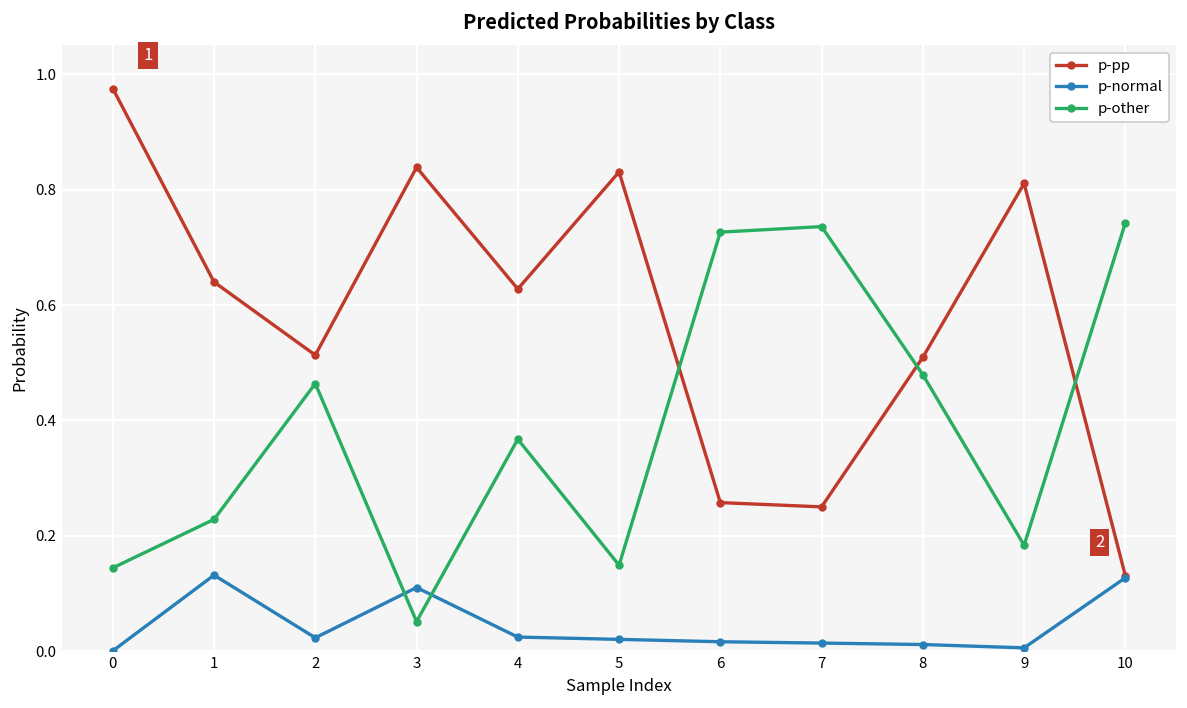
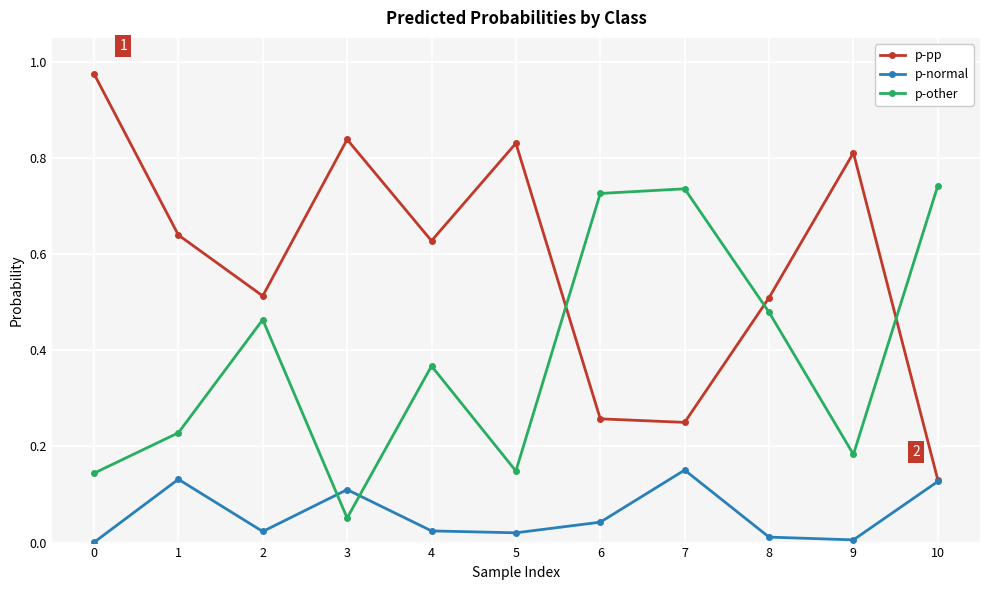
p-normal, 6: 0.02 -> 0.04
p-normal, 7: 0.01 -> 0.15
